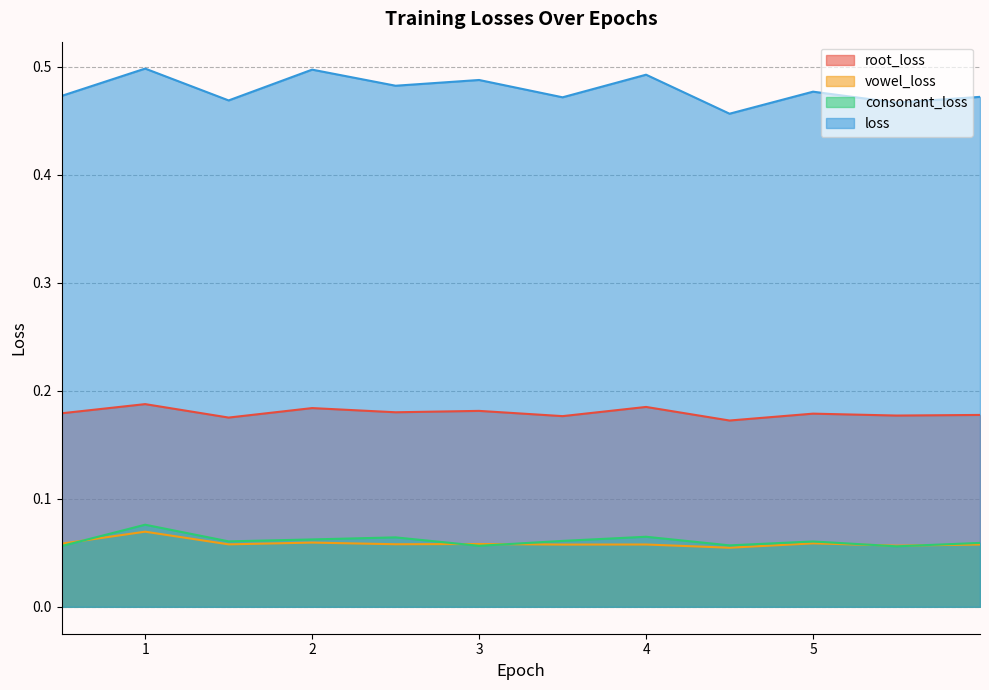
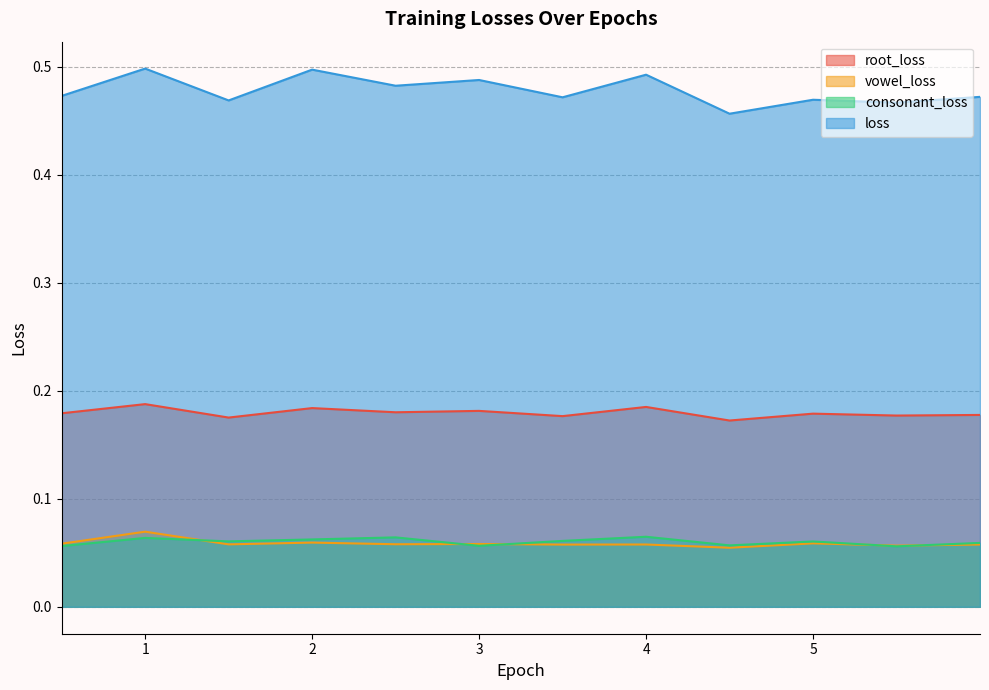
consonant_loss, 1: 0.076 -> 0.064
loss, 5: 0.477 -> 0.470
